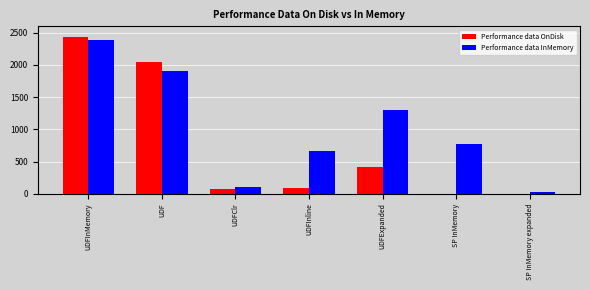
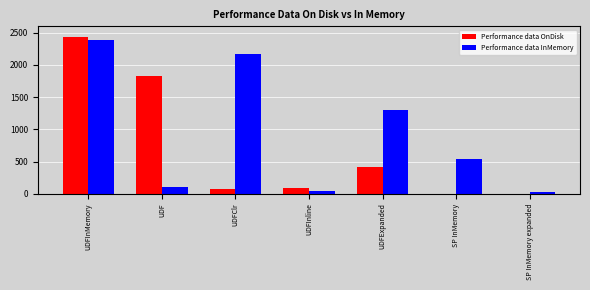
Performance data OnDisk, UDF: 2100 -> 1800
Performance data InMemory, UDF: 1900 -> 100
Performance data InMemory, UDFClr: 100 -> 2200
Performance data InMemory, UDFInline: 700 -> 0
Performance data InMemory, SP InMemory: 800 -> 500
